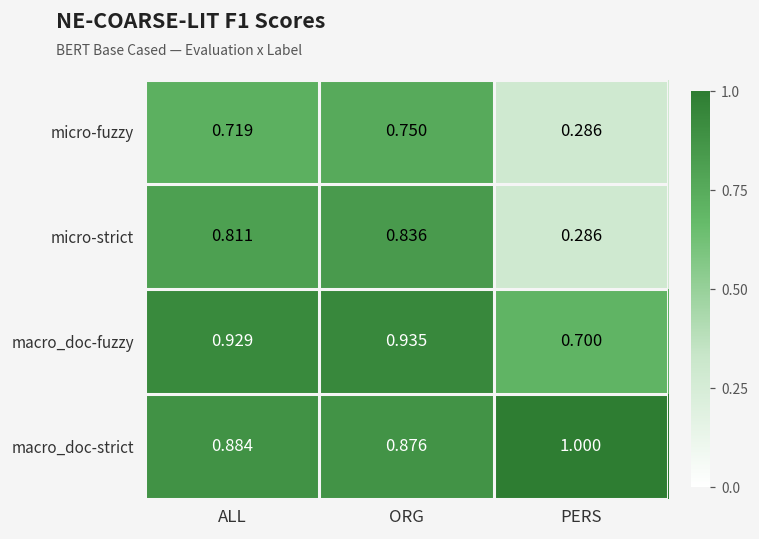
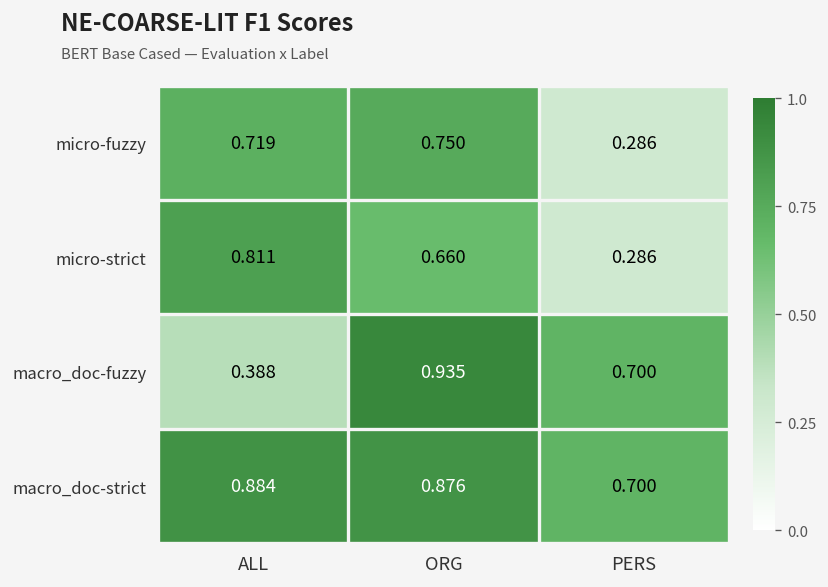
micro-strict, ORG: 0.836 -> 0.660
macro_doc-fuzzy, ALL: 0.929 -> 0.388
macro_doc-strict, PERS: 1.000 -> 0.700
